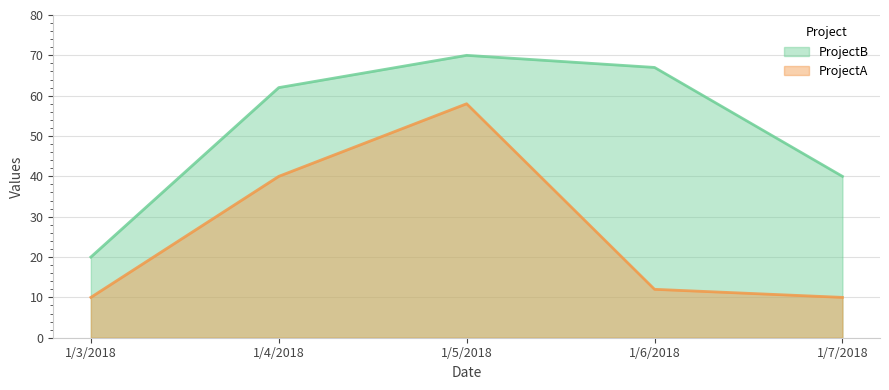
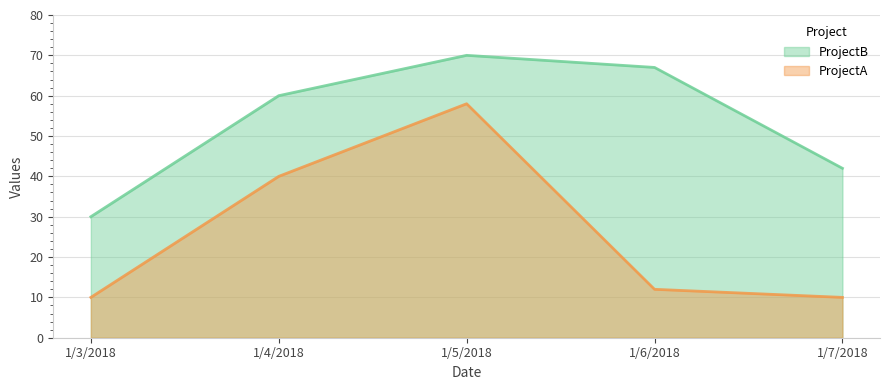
ProjectB, 1/3/2018: 20 -> 30
ProjectB, 1/4/2018: 62 -> 60
ProjectB, 1/7/2018: 40 -> 42
